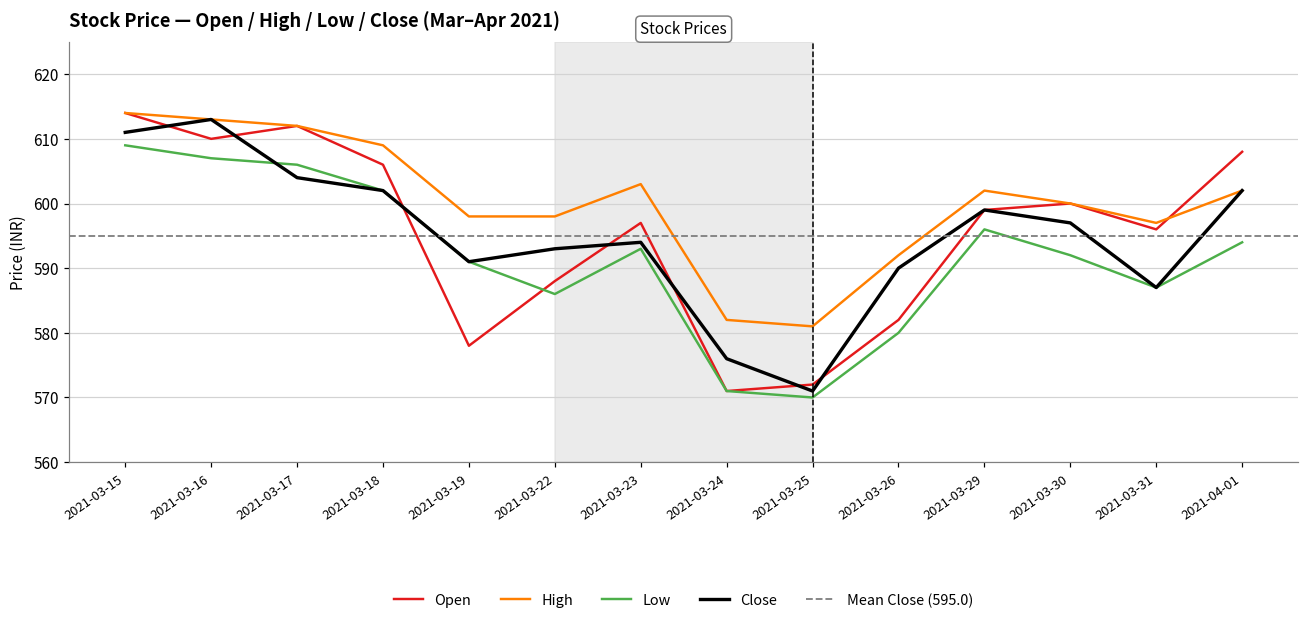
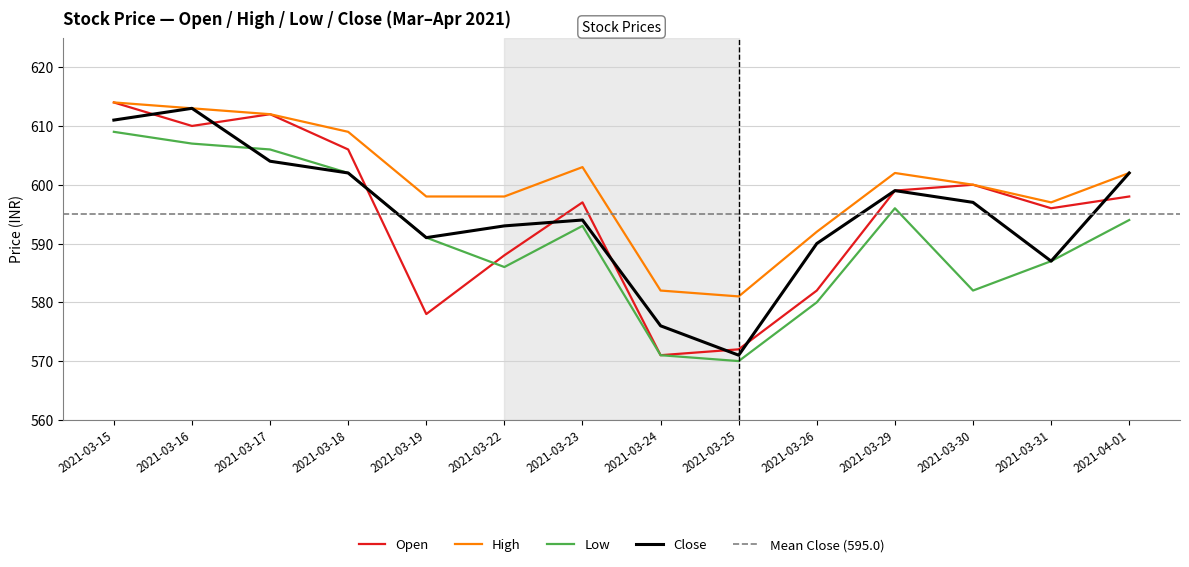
Low, 2021-03-30: 592 -> 582
Open, 2021-04-01: 608 -> 598
